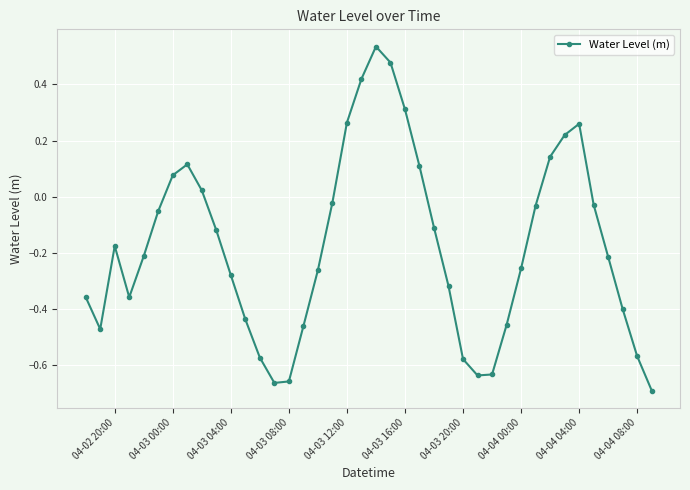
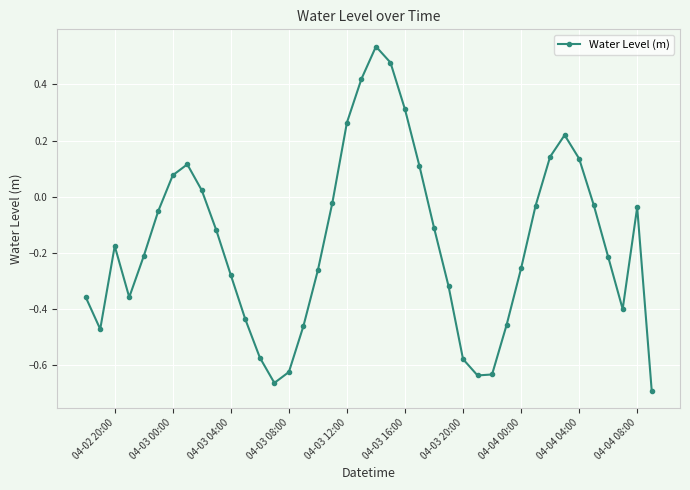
04-03 08:00: -0.66 -> -0.62
04-04 04:00: 0.26 -> 0.14
04-04 08:00: -0.57 -> -0.04
